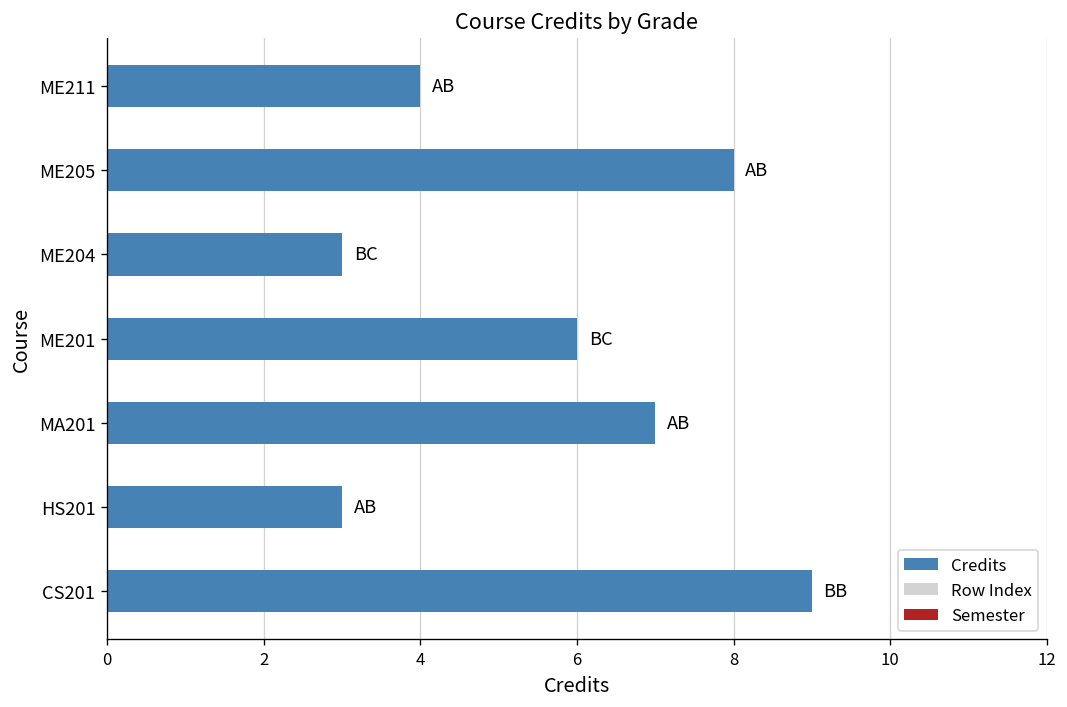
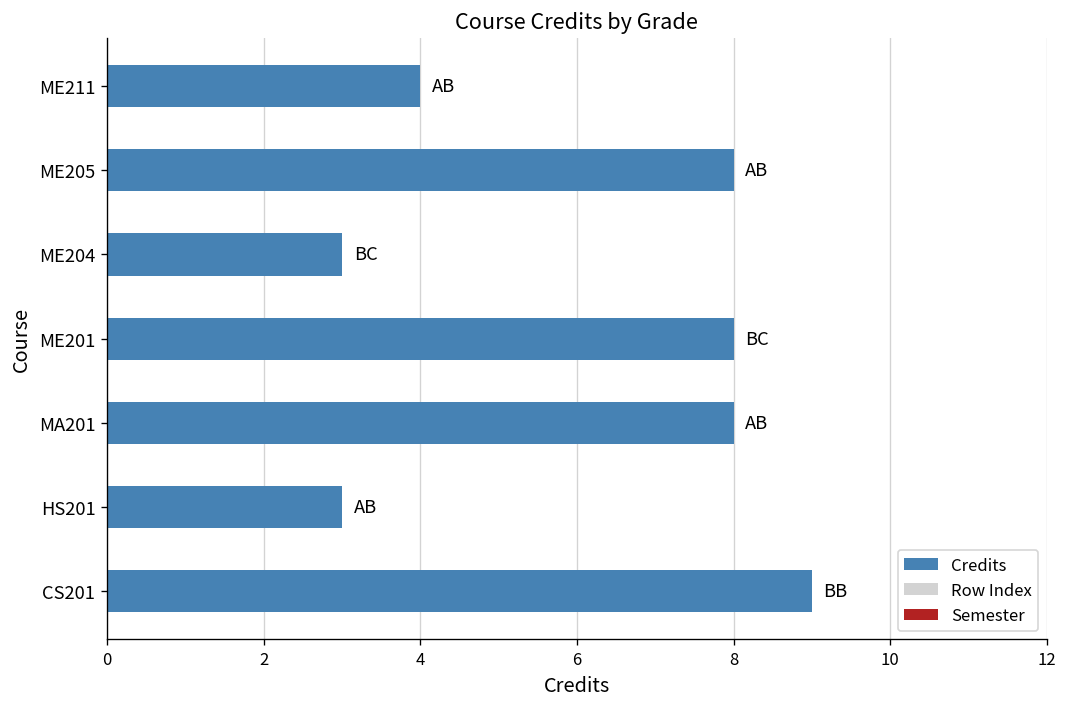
Credits, ME201: 6 -> 8
Credits, MA201: 7 -> 8
